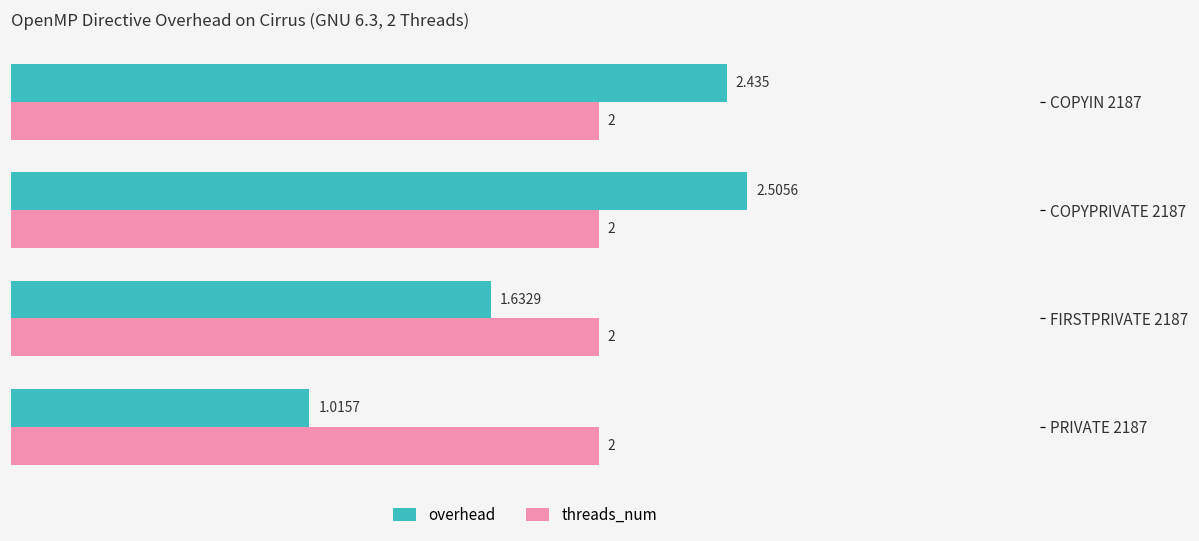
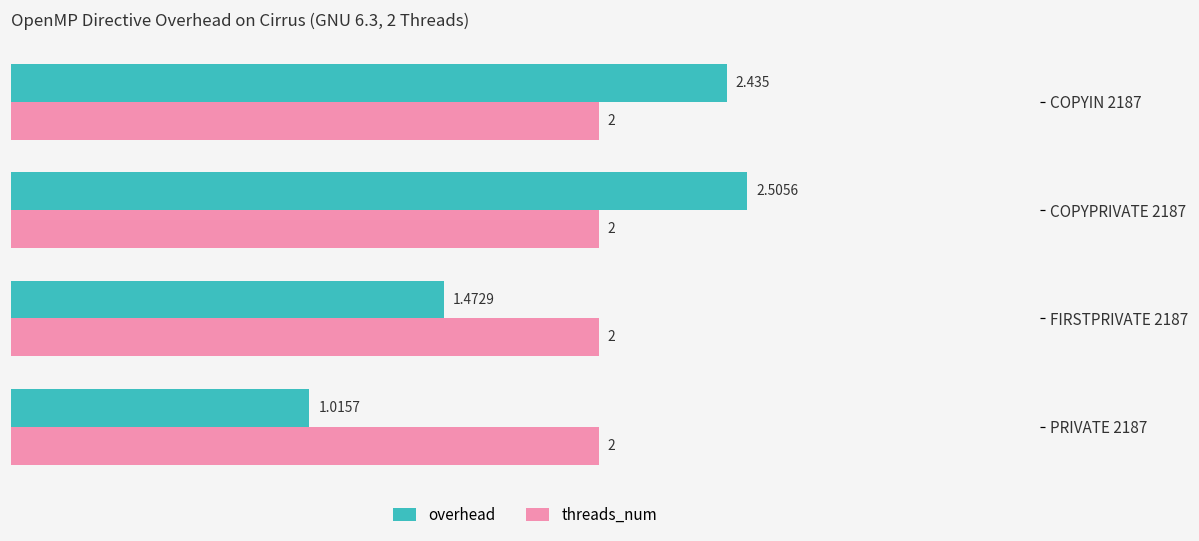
overhead, FIRSTPRIVATE 2187: 1.6329 -> 1.4729
